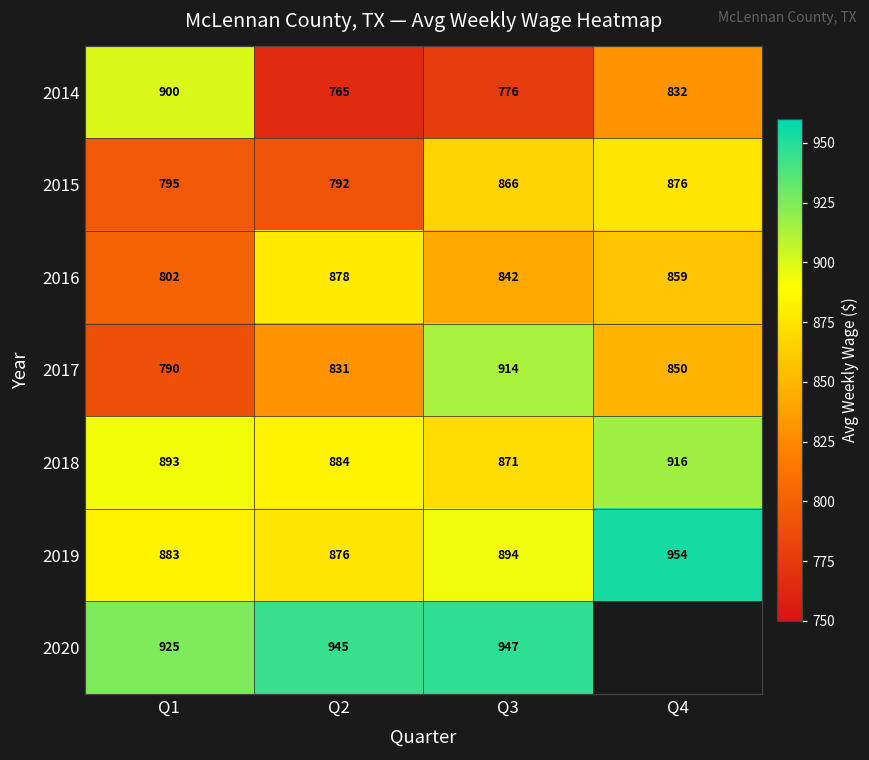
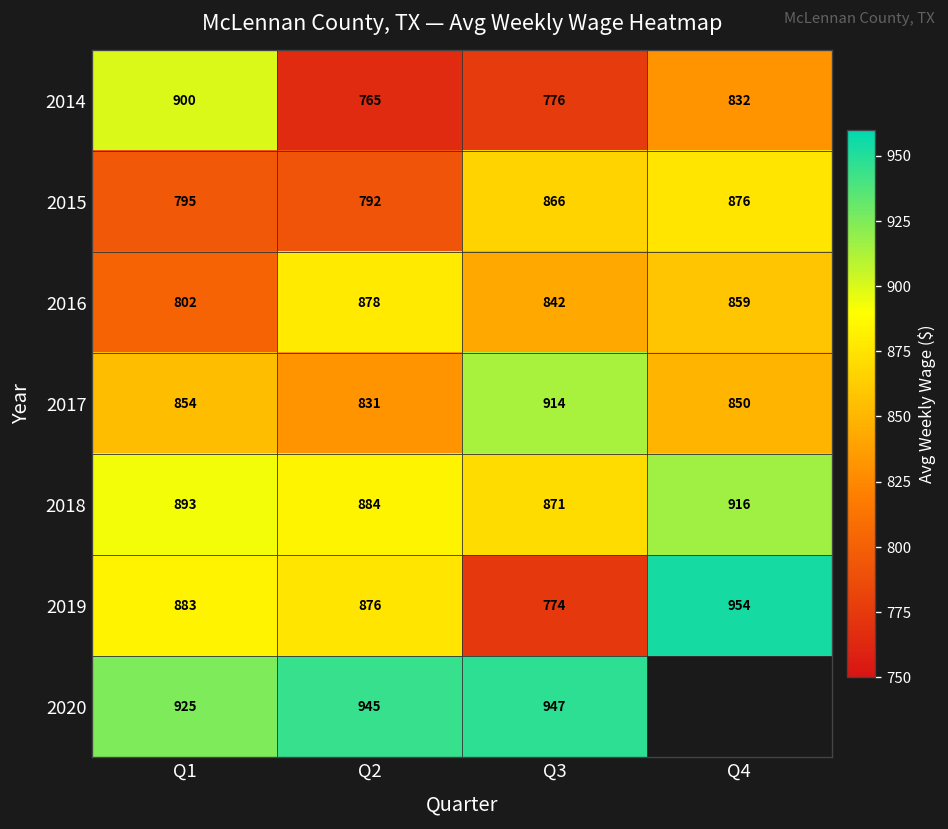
2017, Q1: 790 -> 854
2019, Q3: 894 -> 774
